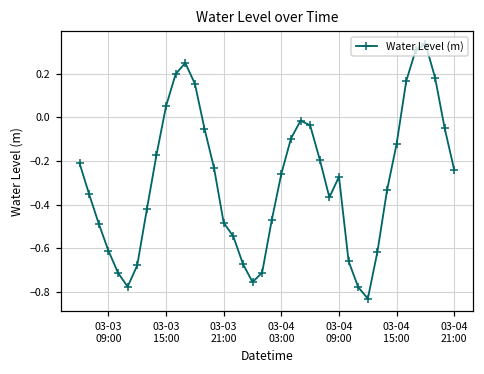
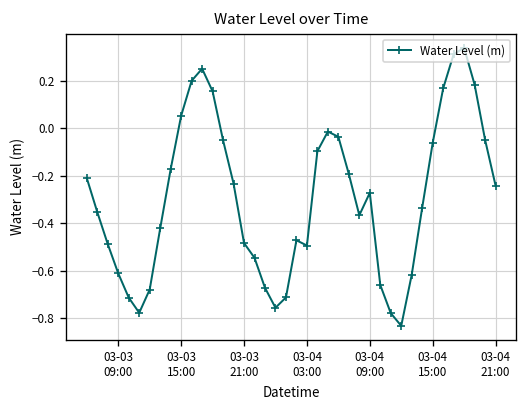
03-04 03:00: -0.26 -> -0.49
03-04 15:00: -0.12 -> -0.06
